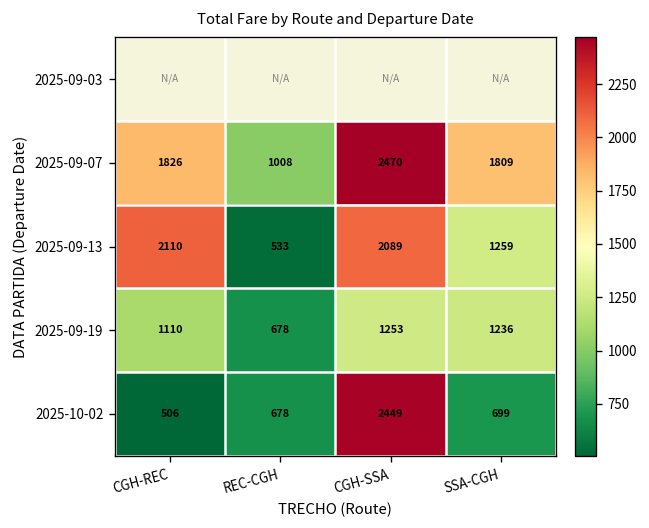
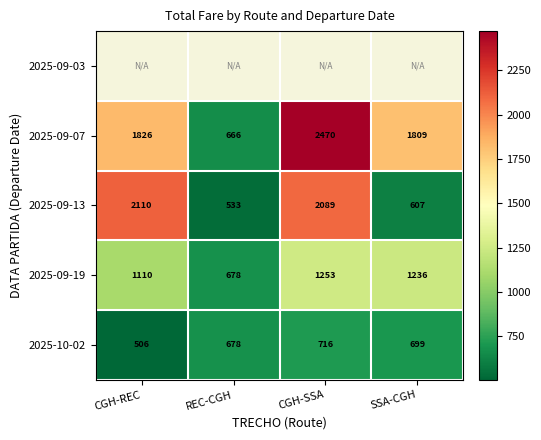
2025-09-07, REC-CGH: 1008 -> 666
2025-09-13, SSA-CGH: 1259 -> 607
2025-10-02, CGH-SSA: 2449 -> 716
